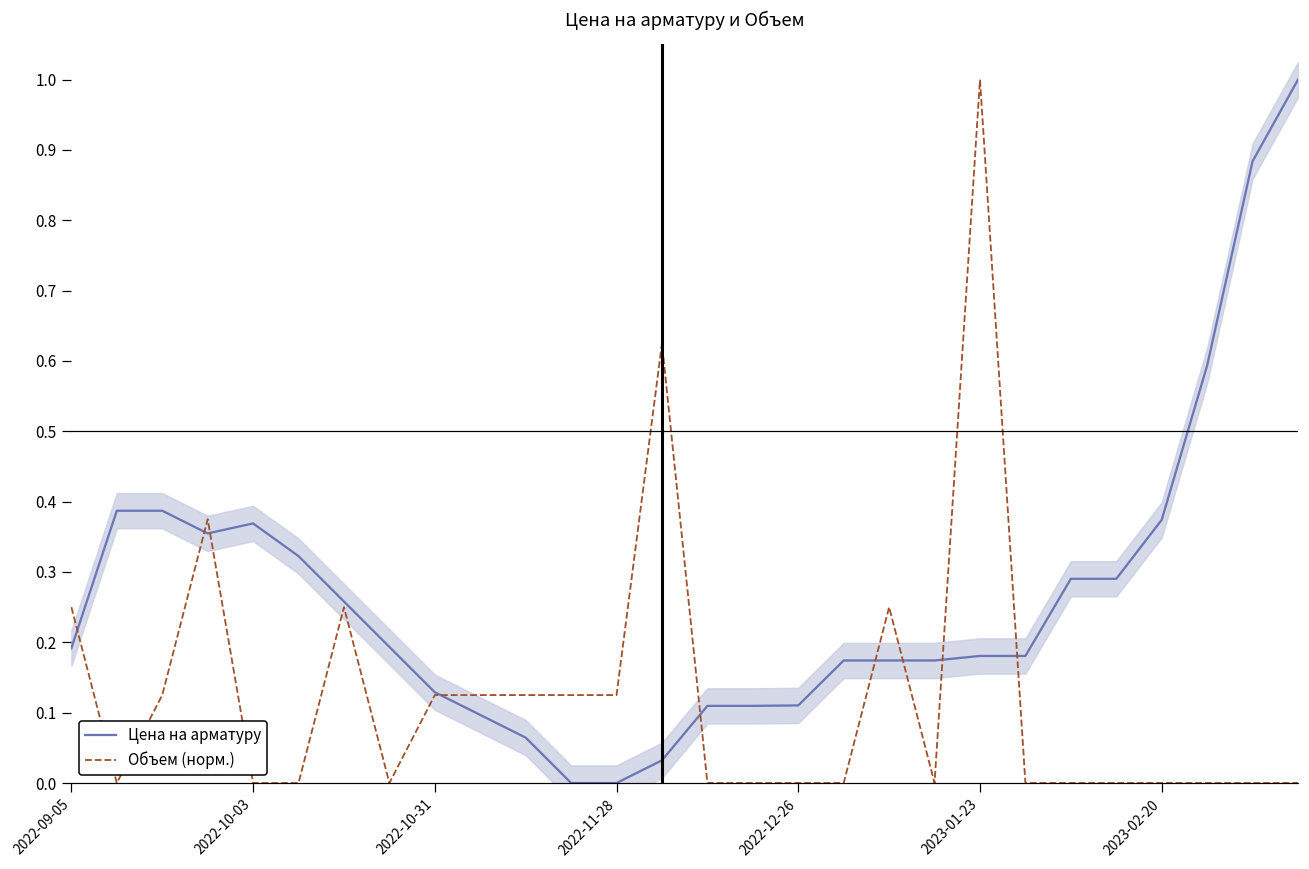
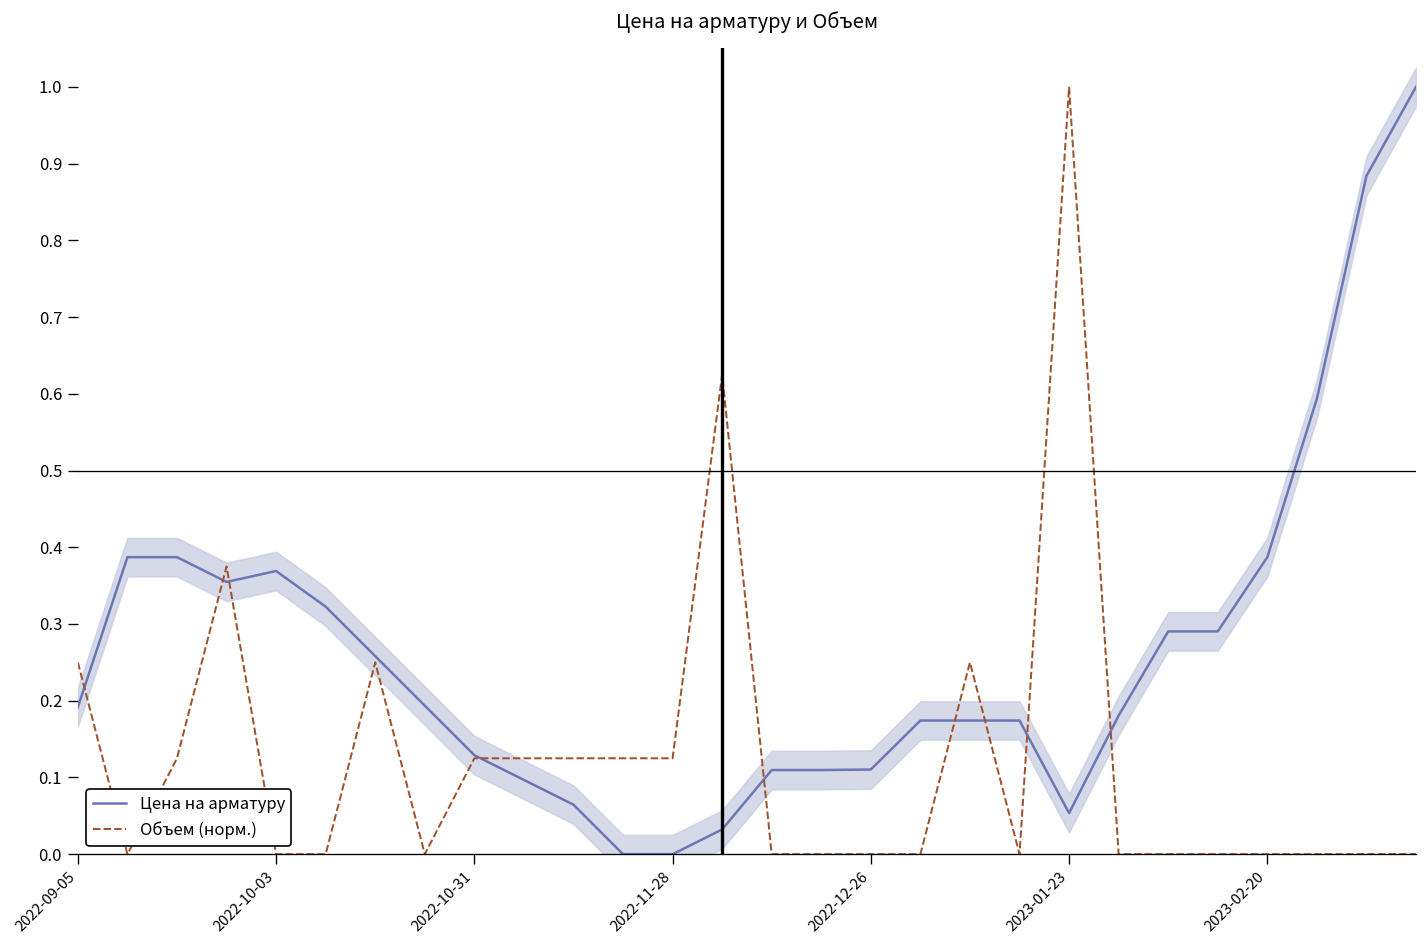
Цена на арматуру, 2023-01-23: 0.18 -> 0.05
Цена на арматуру, 2023-02-20: 0.37 -> 0.39
